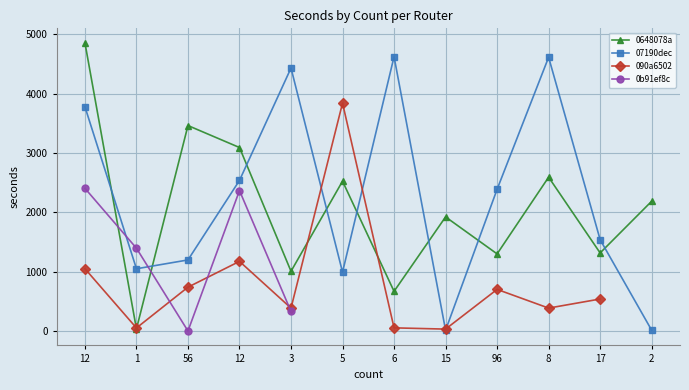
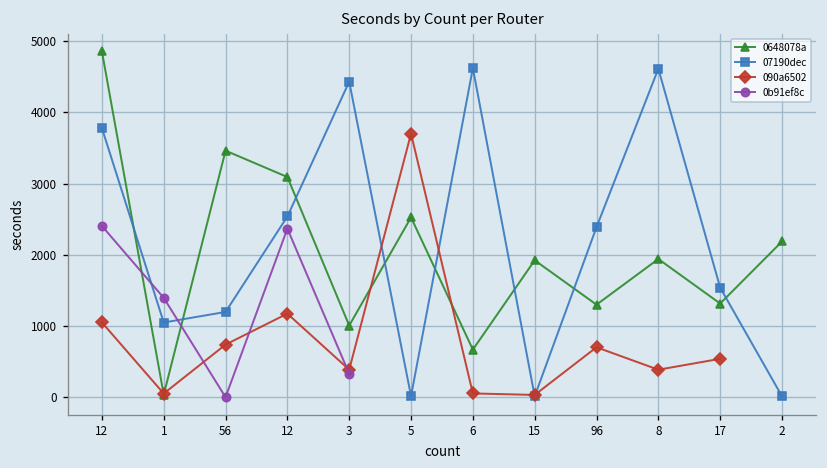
07190dec, 5: 1000 -> 0
090a6502, 5: 3800 -> 3700
0648078a, 8: 2600 -> 1900
